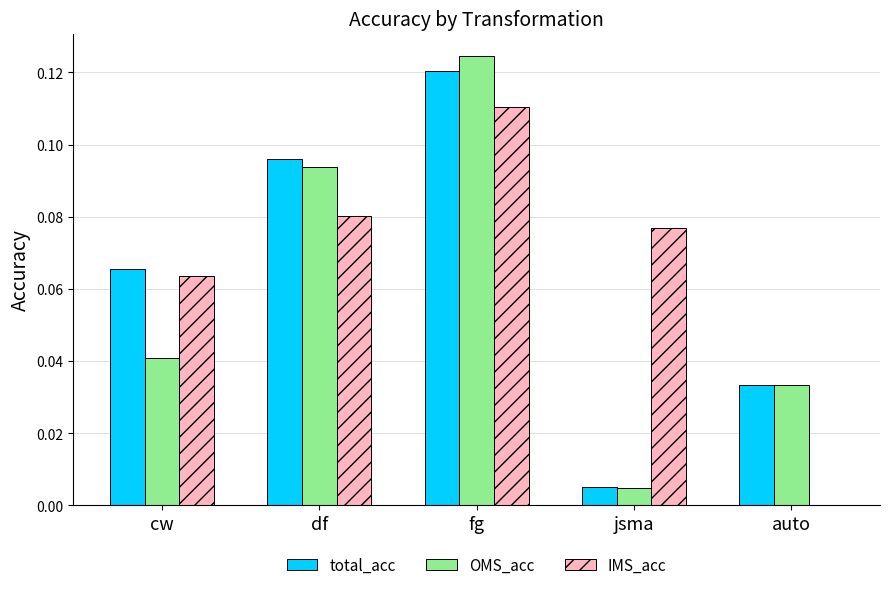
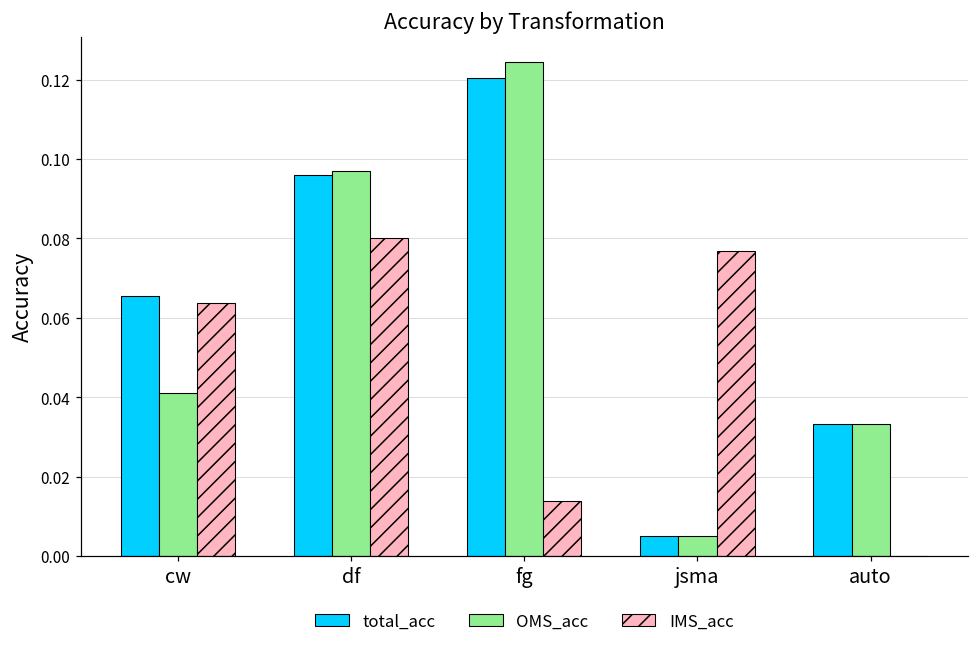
OMS_acc, df: 0.094 -> 0.097
IMS_acc, fg: 0.110 -> 0.014
